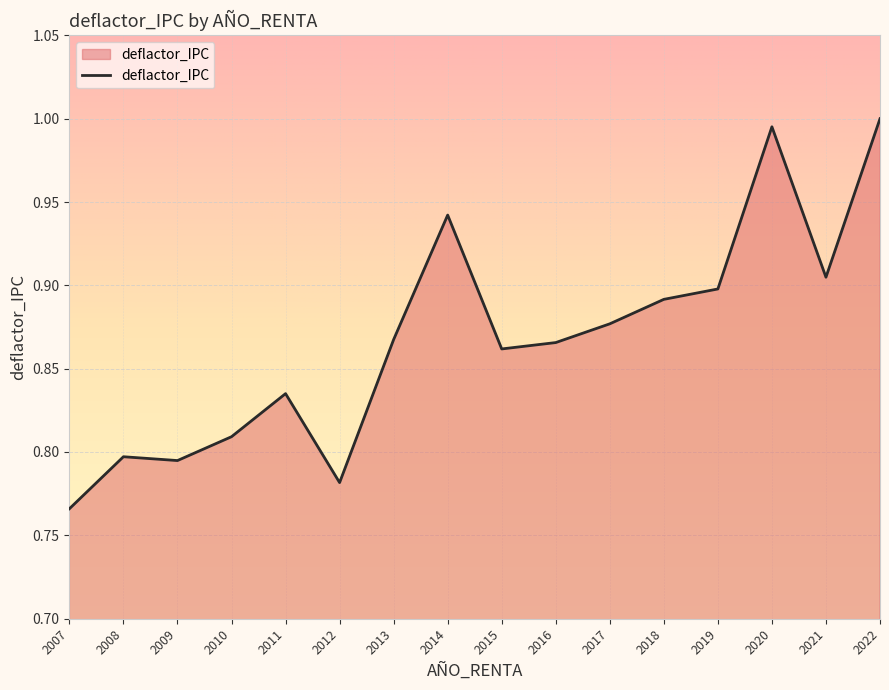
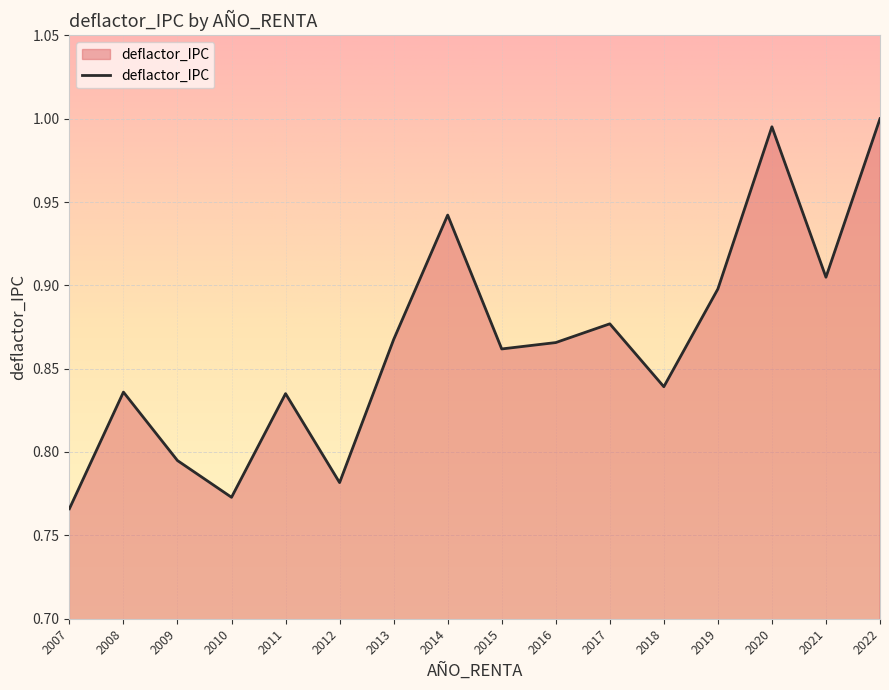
2008: 0.797 -> 0.836
2010: 0.809 -> 0.773
2018: 0.892 -> 0.839
